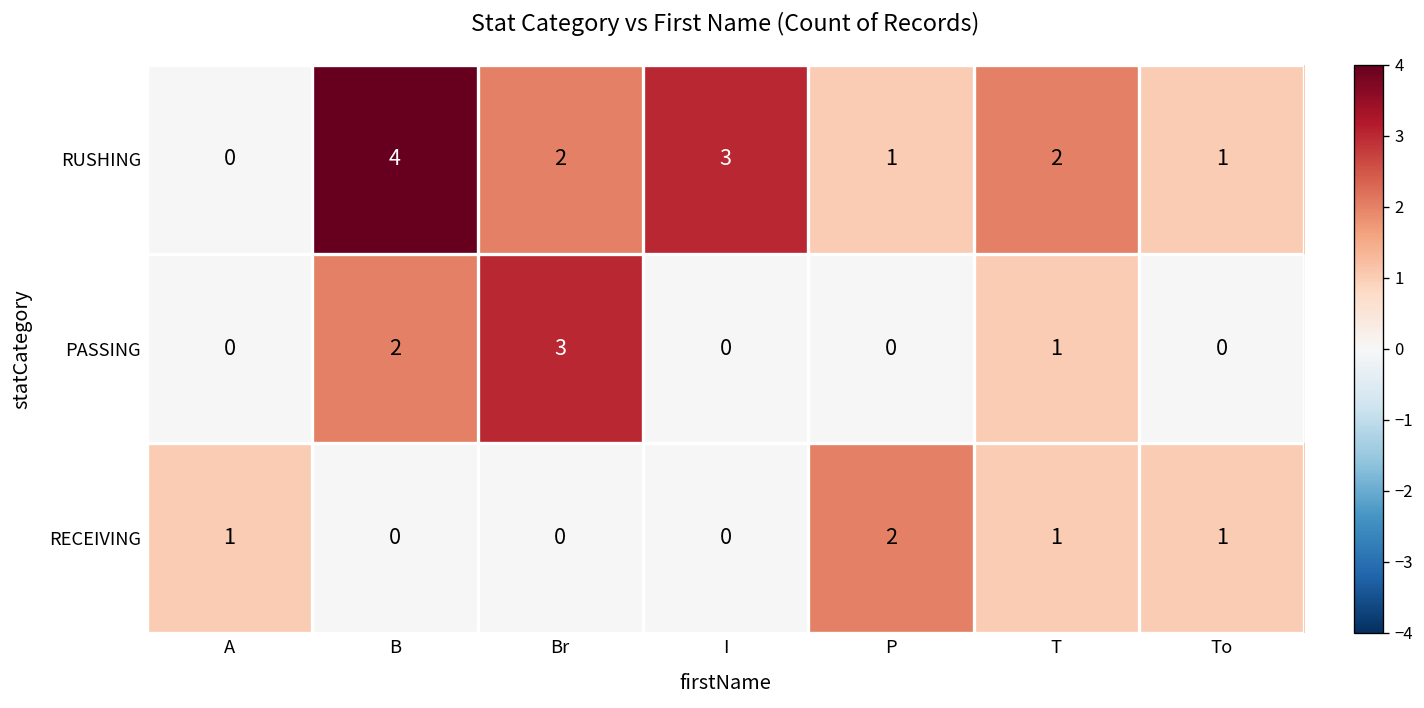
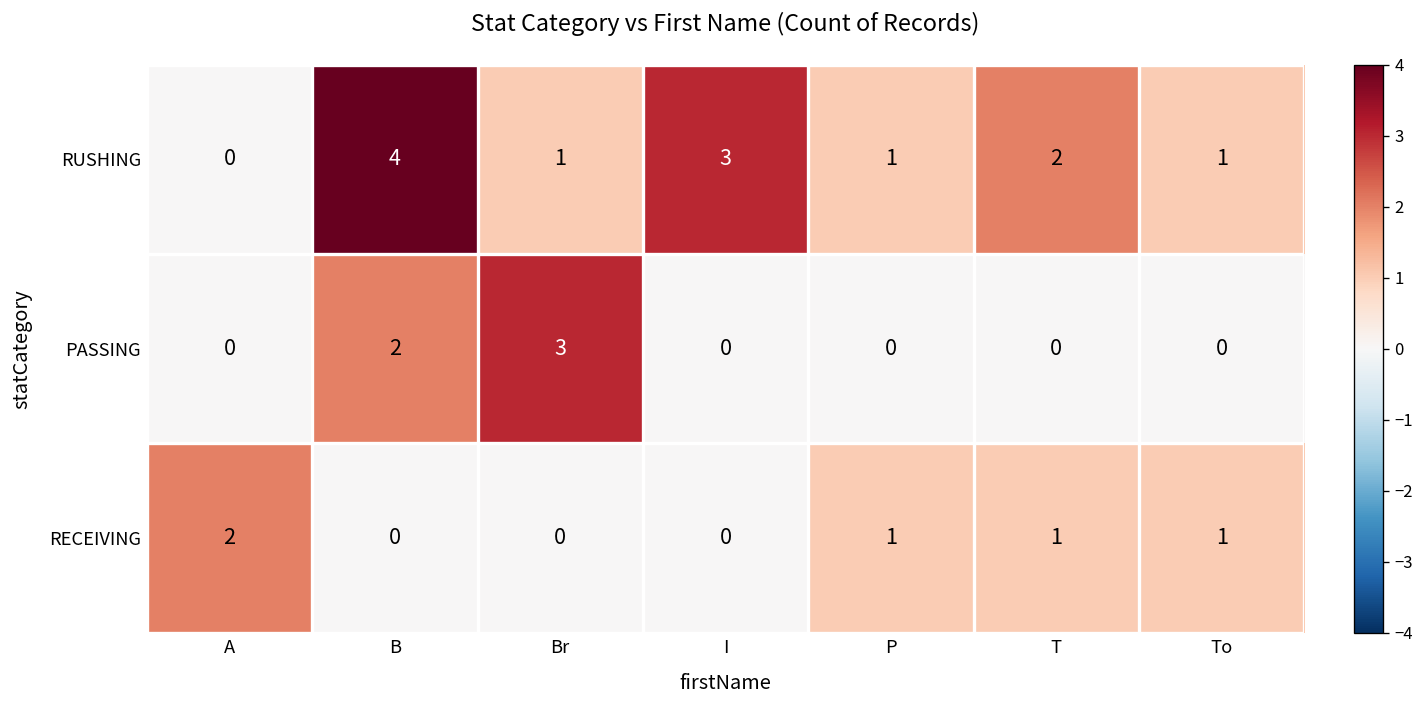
RUSHING, Br: 2 -> 1
PASSING, T: 1 -> 0
RECEIVING, A: 1 -> 2
RECEIVING, P: 2 -> 1
